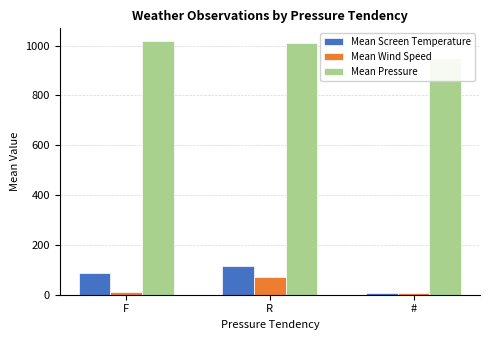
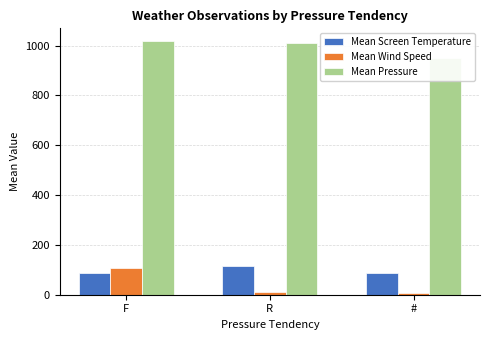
Mean Wind Speed, F: 10 -> 110
Mean Wind Speed, R: 70 -> 10
Mean Screen Temperature, #: 10 -> 90
